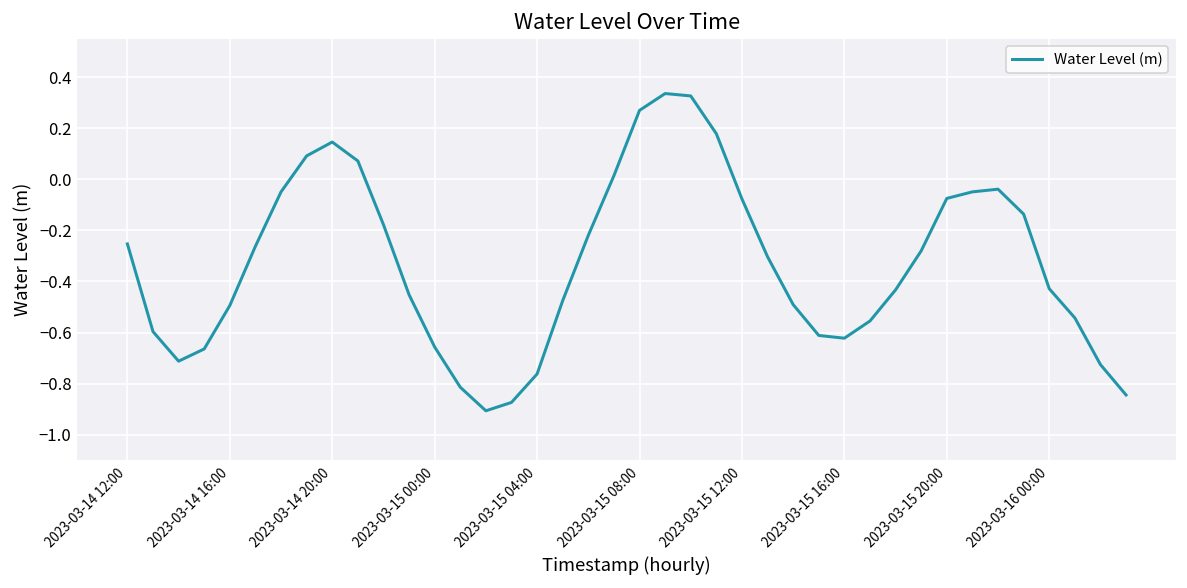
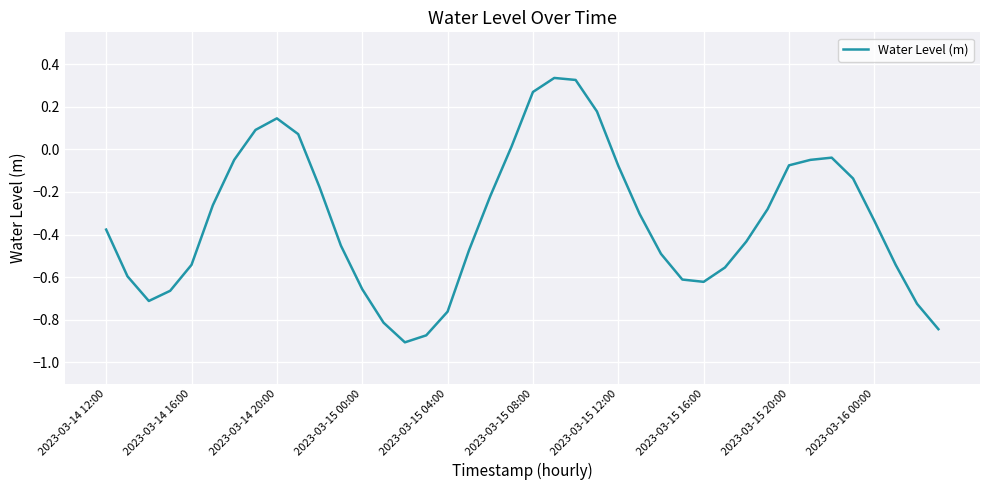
2023-03-14 12:00: -0.25 -> -0.38
2023-03-14 16:00: -0.49 -> -0.54
2023-03-16 00:00: -0.43 -> -0.34
